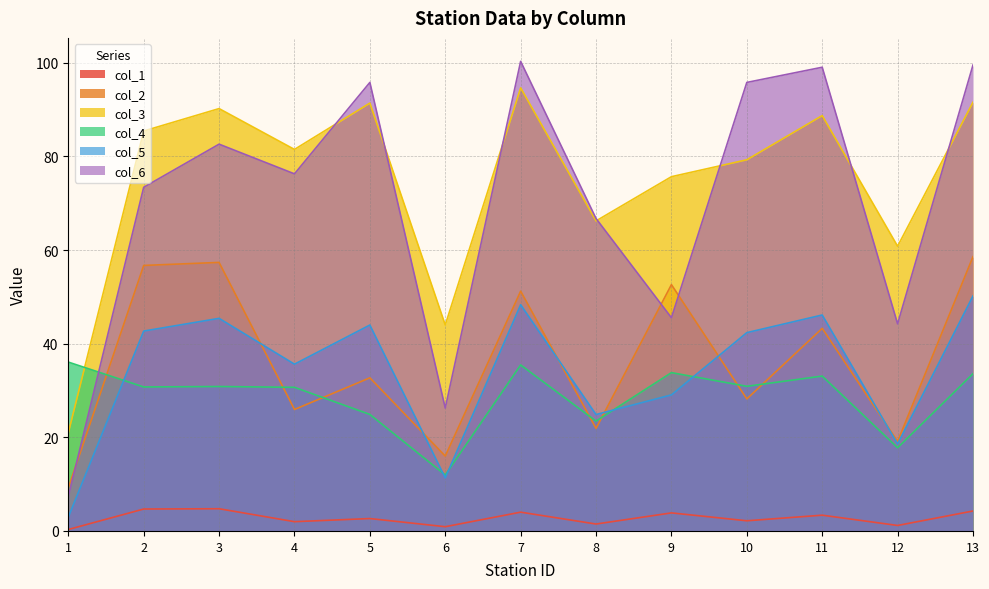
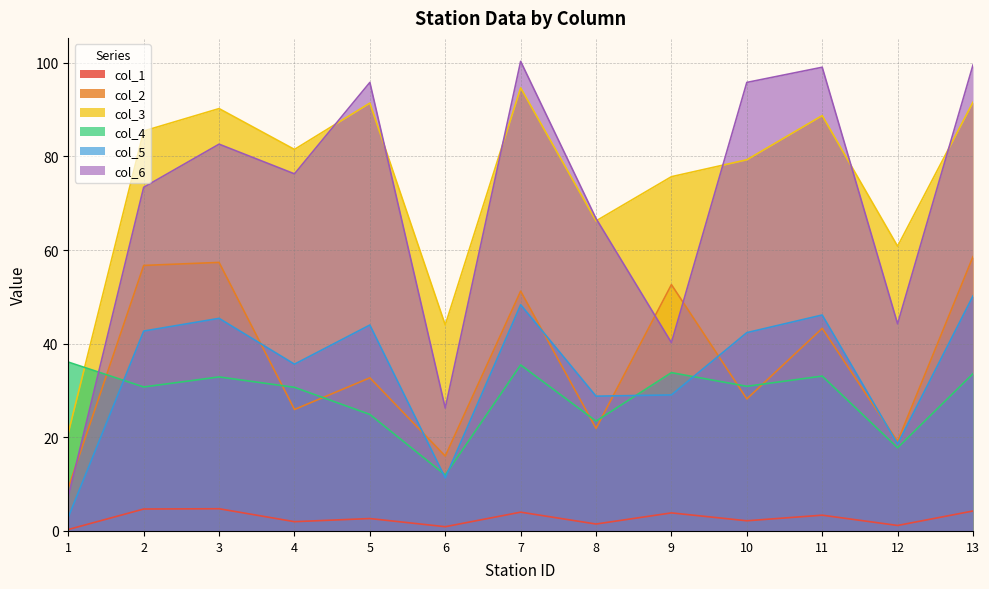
col_4, 3: 31 -> 33
col_5, 8: 25 -> 29
col_6, 9: 46 -> 40
